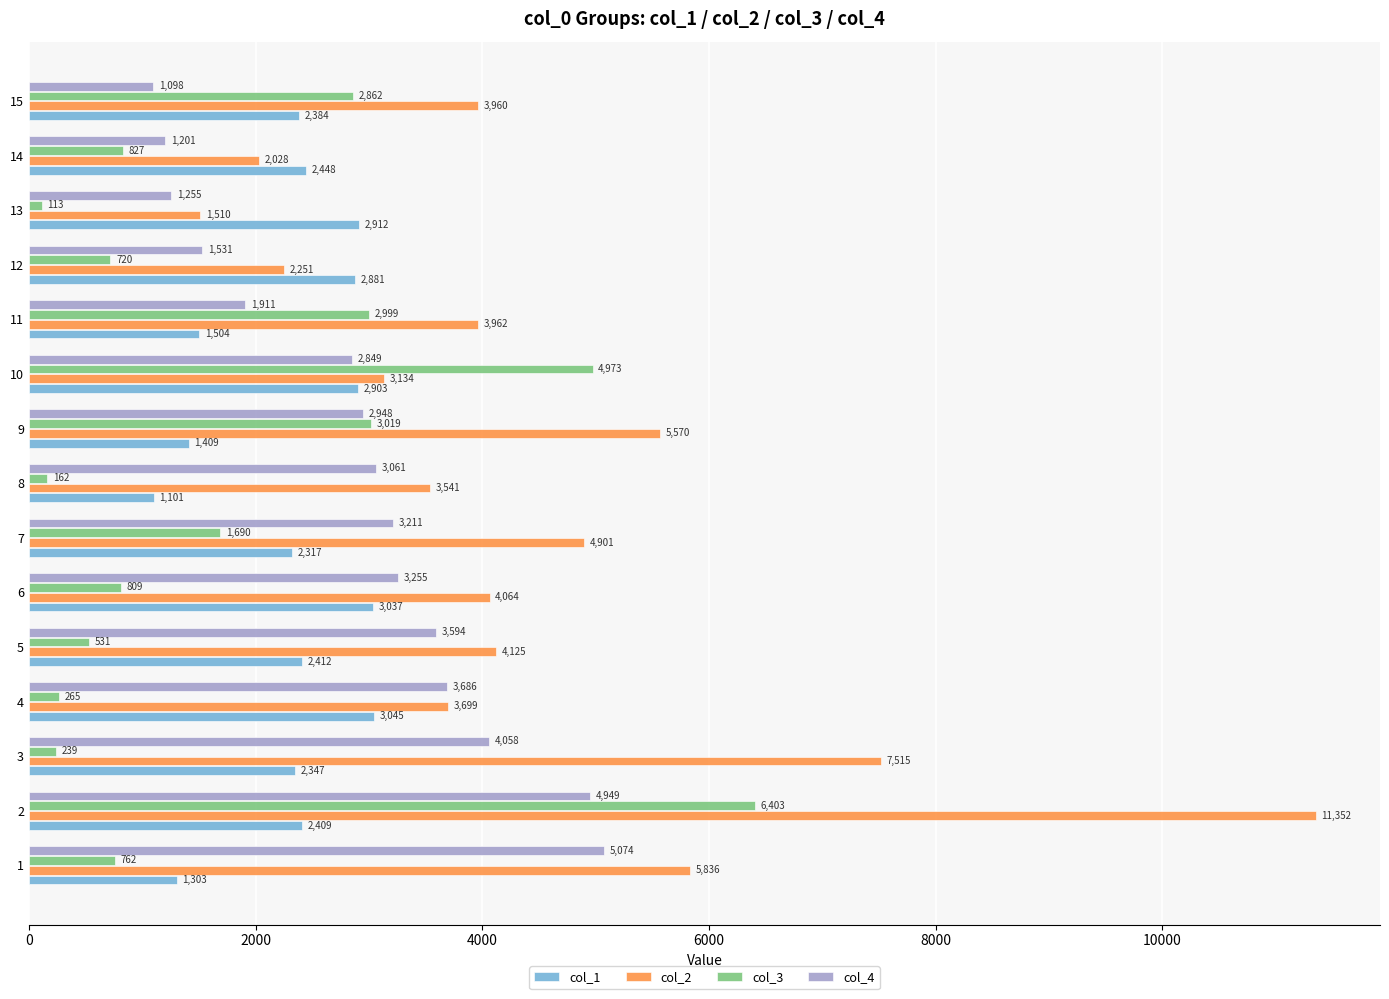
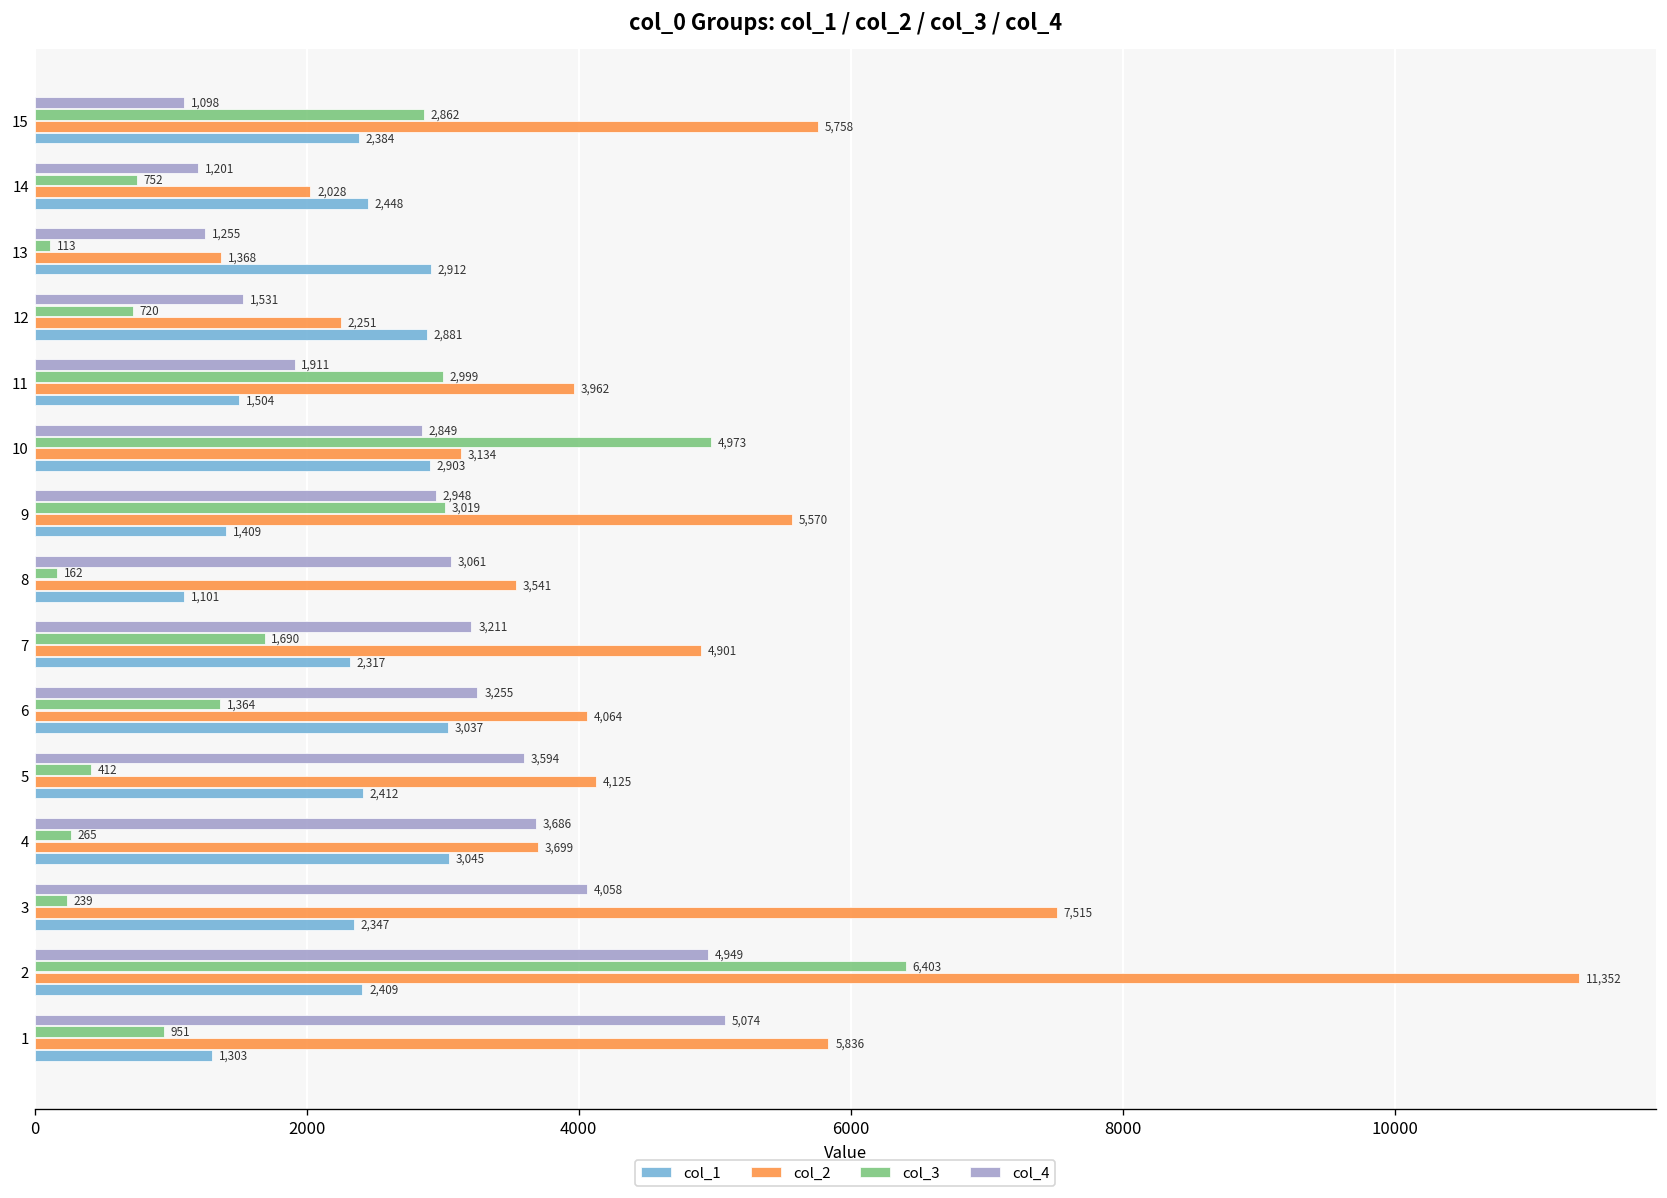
col_2, 15: 3,960 -> 5,758
col_3, 14: 827 -> 752
col_2, 13: 1,510 -> 1,368
col_3, 6: 809 -> 1,364
col_3, 5: 531 -> 412
col_3, 1: 762 -> 951
